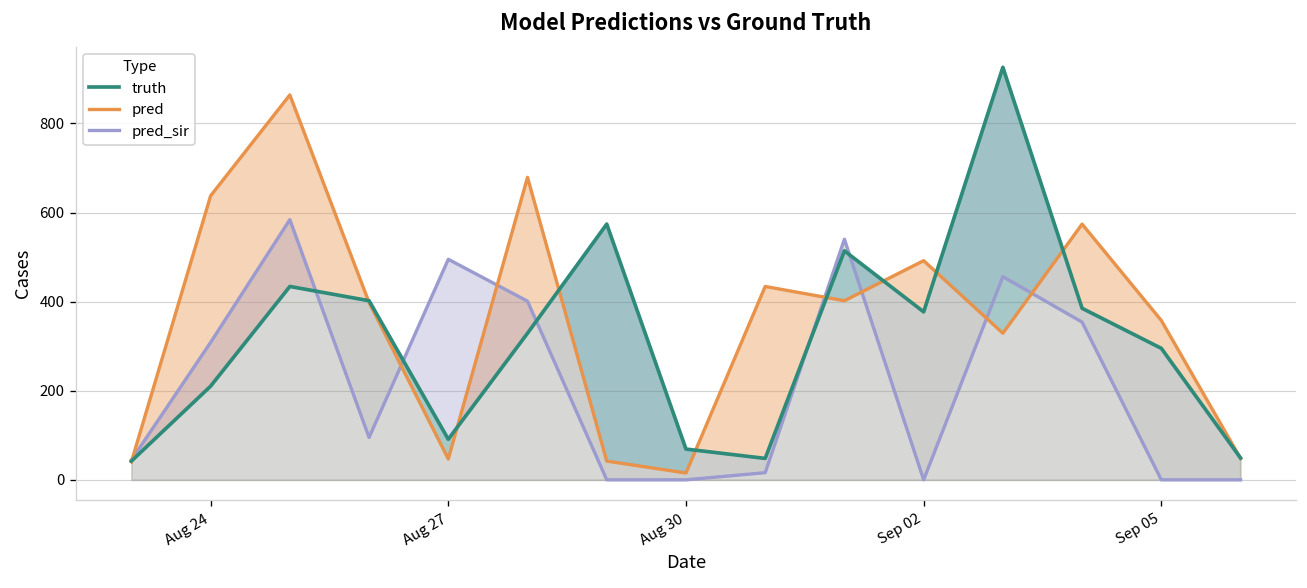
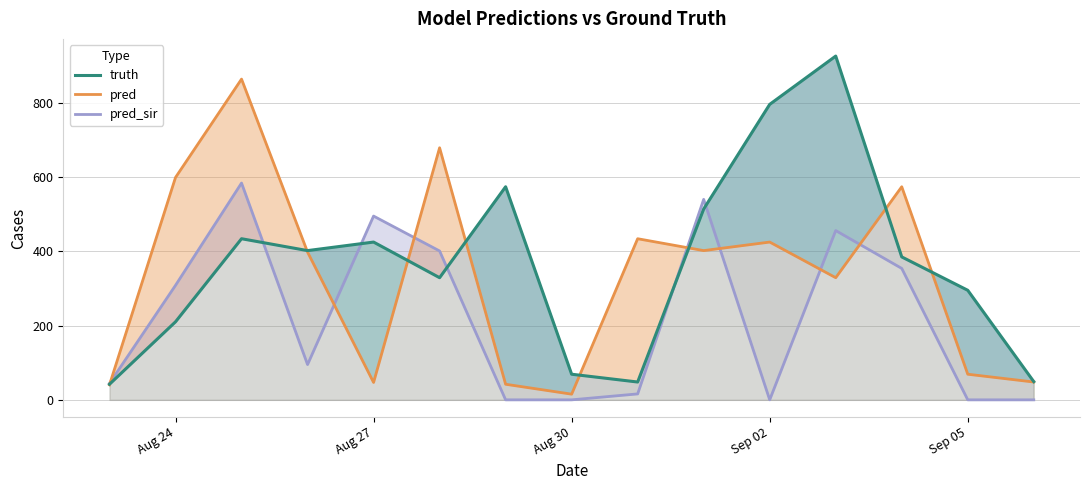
pred, Aug 24: 640 -> 600
truth, Aug 27: 90 -> 430
truth, Sep 02: 380 -> 800
pred, Sep 02: 490 -> 430
pred, Sep 05: 360 -> 70
